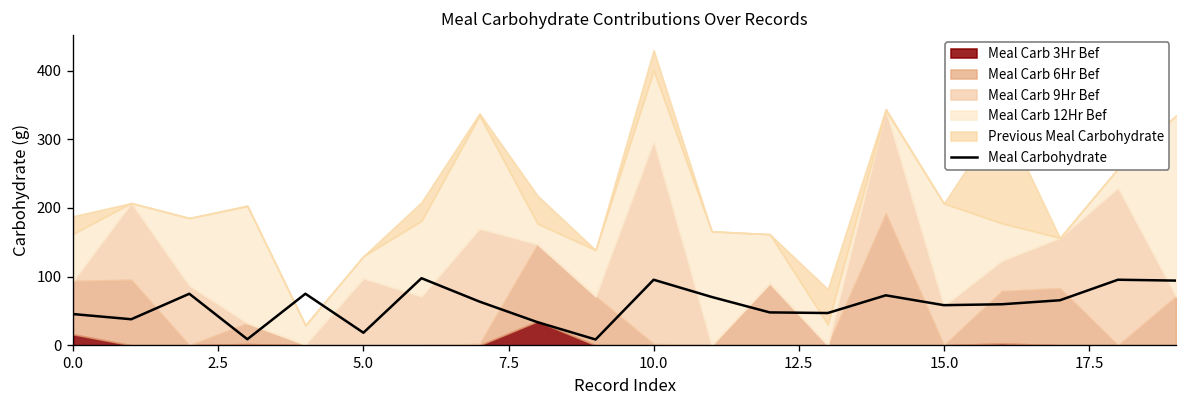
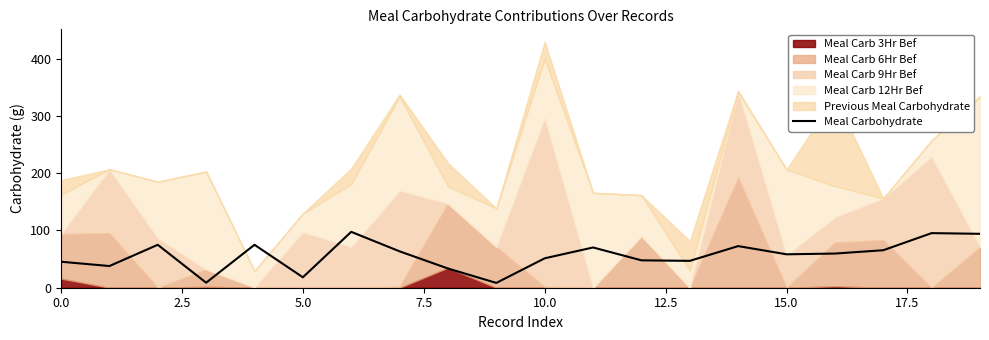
Meal Carbohydrate, 10.0: 100 -> 50
